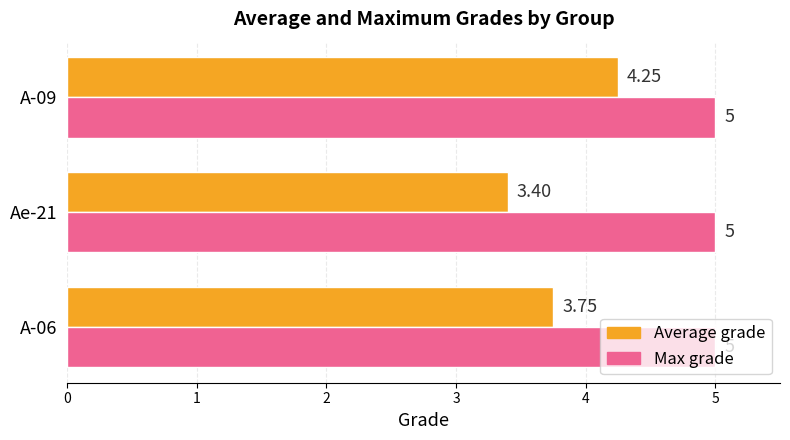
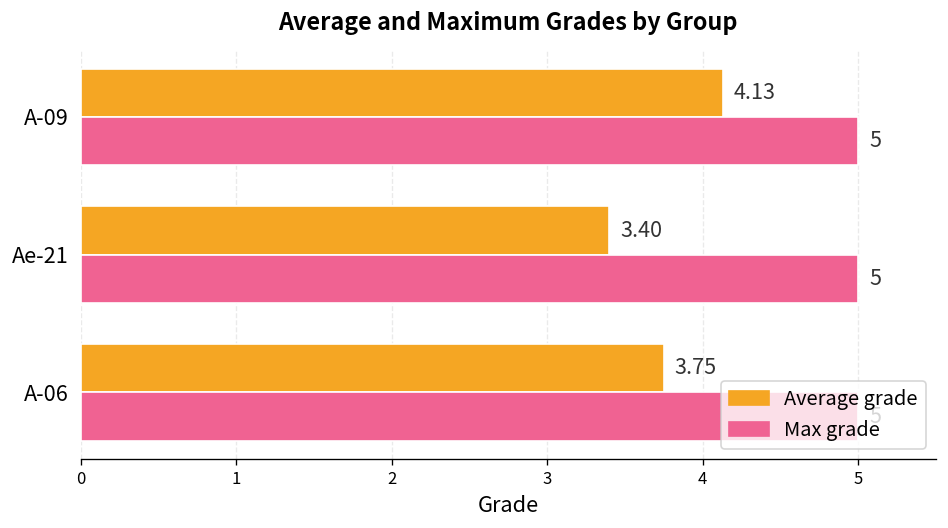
Average grade, A-09: 4.25 -> 4.13
